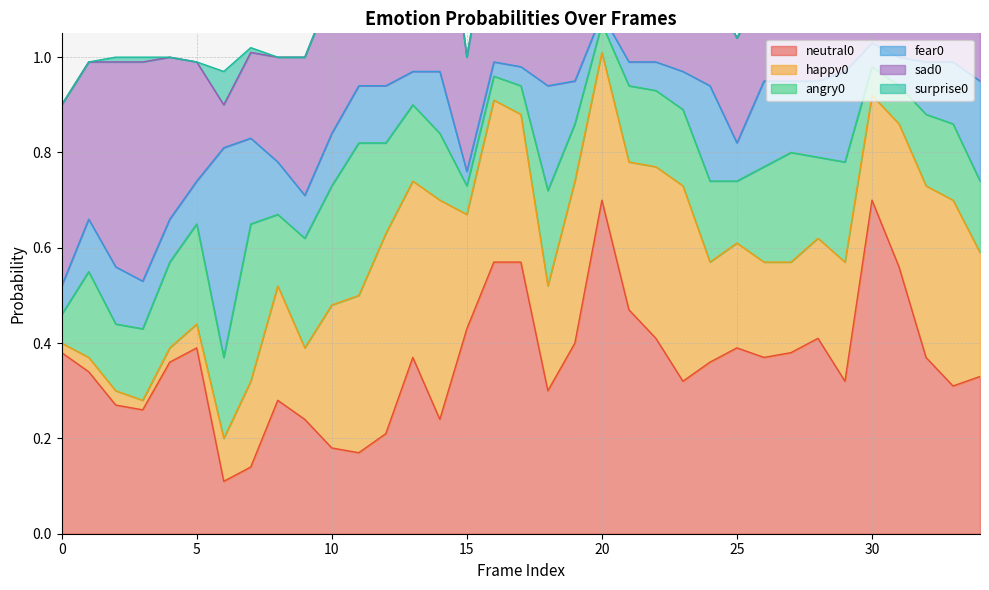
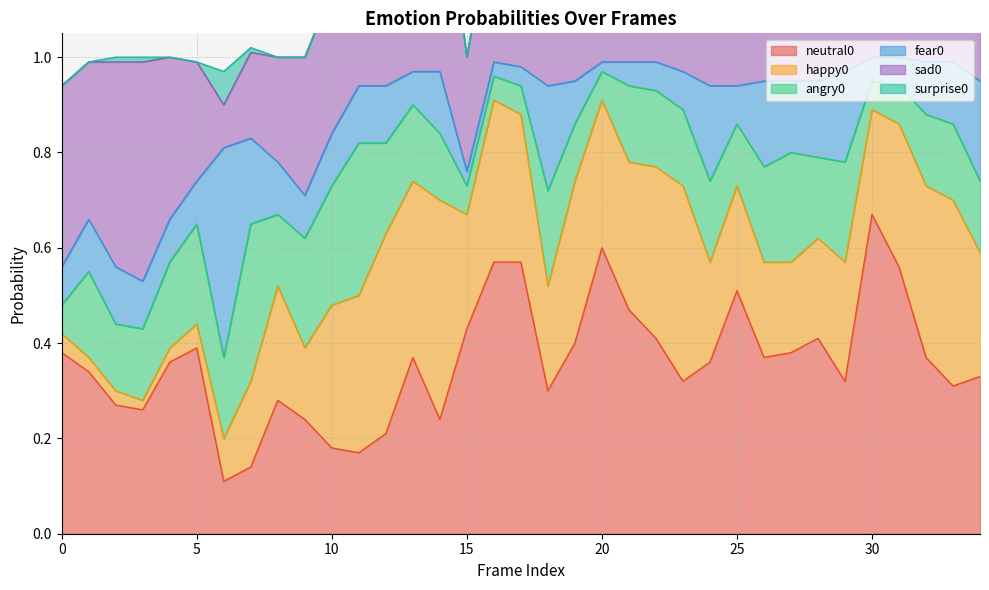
happy0, 0: 0.02 -> 0.04
fear0, 0: 0.06 -> 0.08
neutral0, 20: 0.7 -> 0.6
neutral0, 25: 0.39 -> 0.51
neutral0, 30: 0.70 -> 0.67
